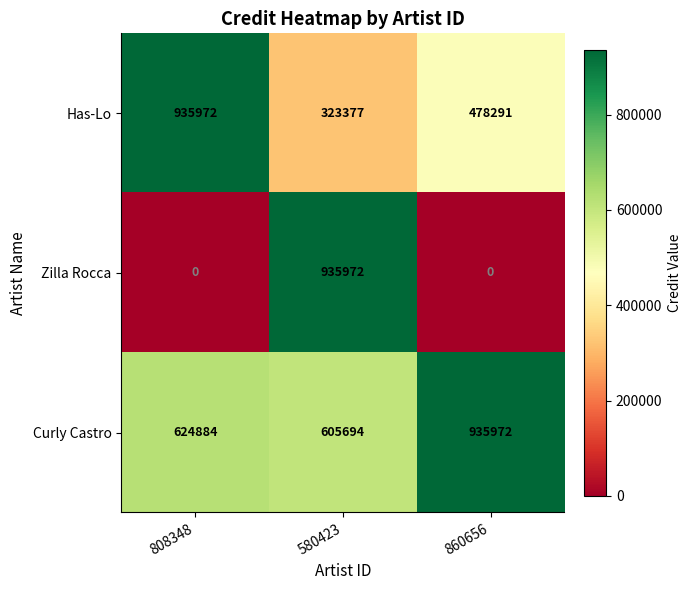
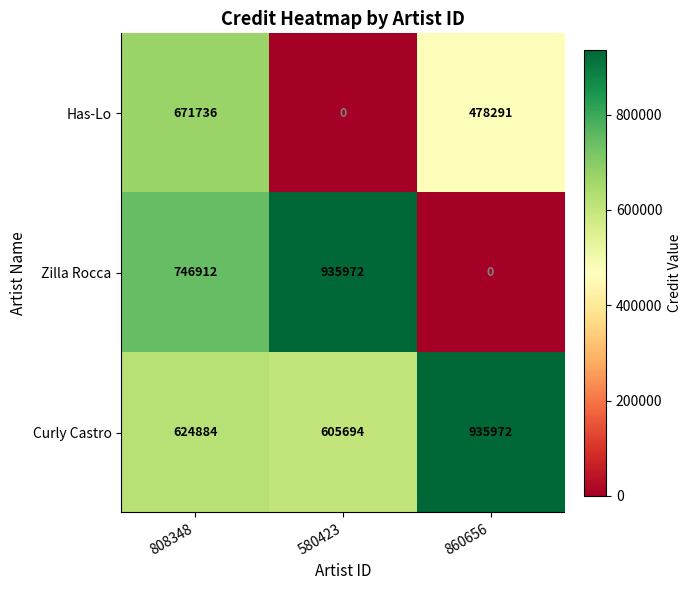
Has-Lo, 808348: 935972 -> 671736
Has-Lo, 580423: 323377 -> 0
Zilla Rocca, 808348: 0 -> 746912
